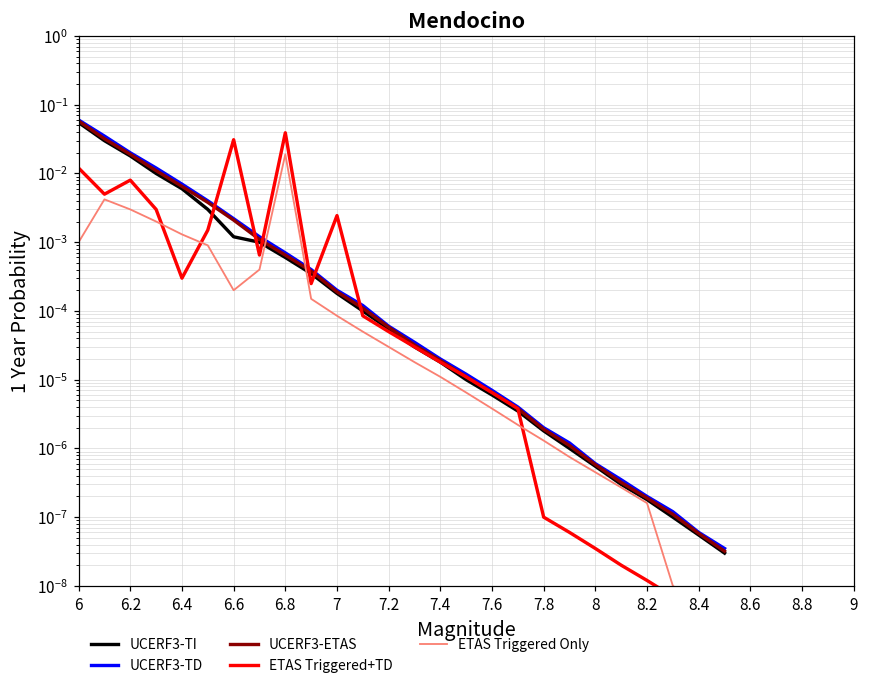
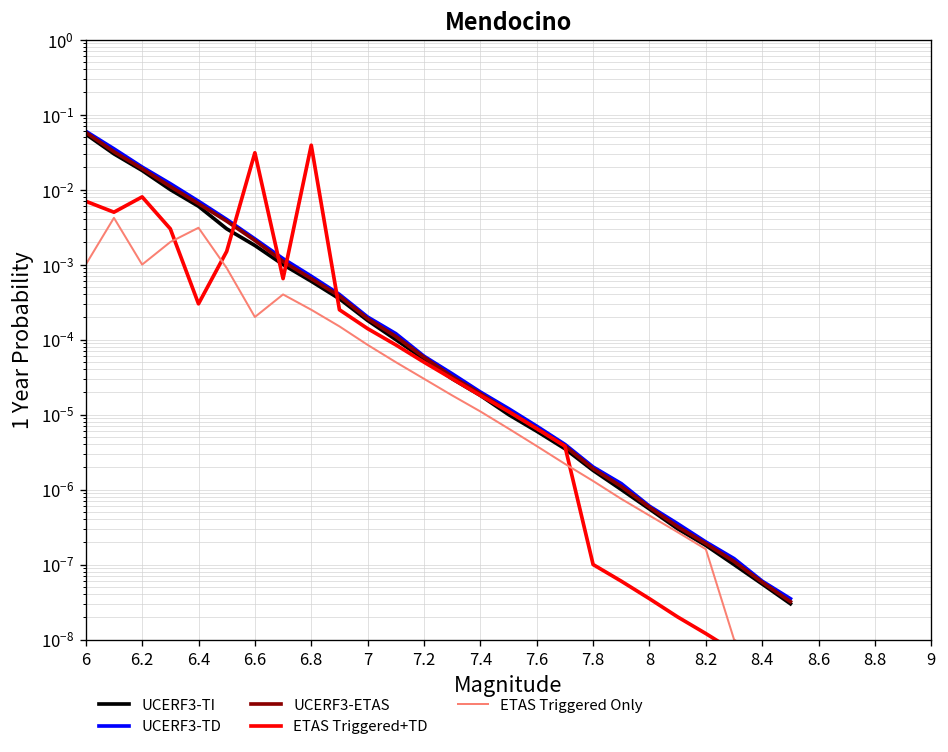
ETAS Triggered+TD, 6: 0.012 -> 0.007
ETAS Triggered Only, 6.2: 0.003 -> 0.001
ETAS Triggered Only, 6.4: 0.0013 -> 0.003
UCERF3-TI, 6.6: 0.0012 -> 0.0018
ETAS Triggered Only, 6.8: 0.019 -> 0.00025
ETAS Triggered+TD, 7: 0.0024 -> 0.00014
